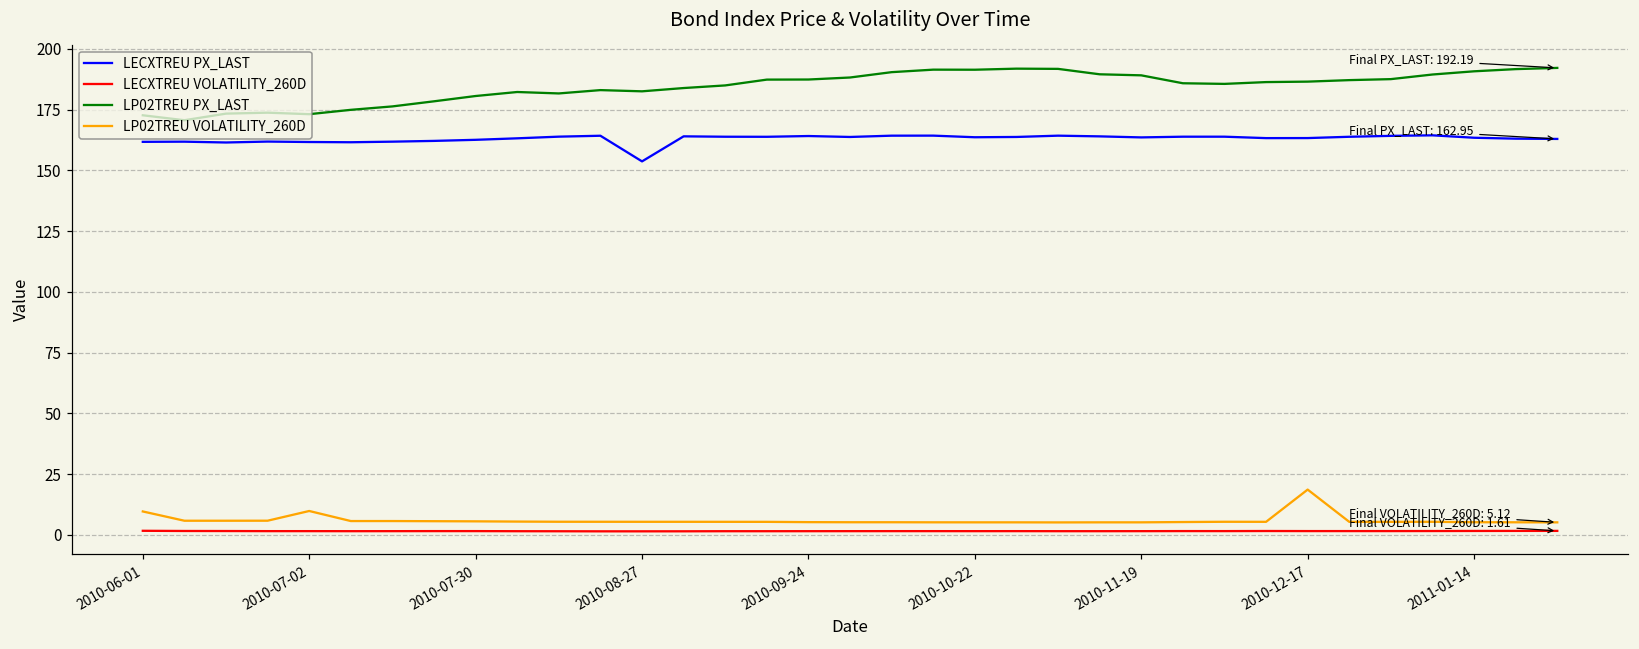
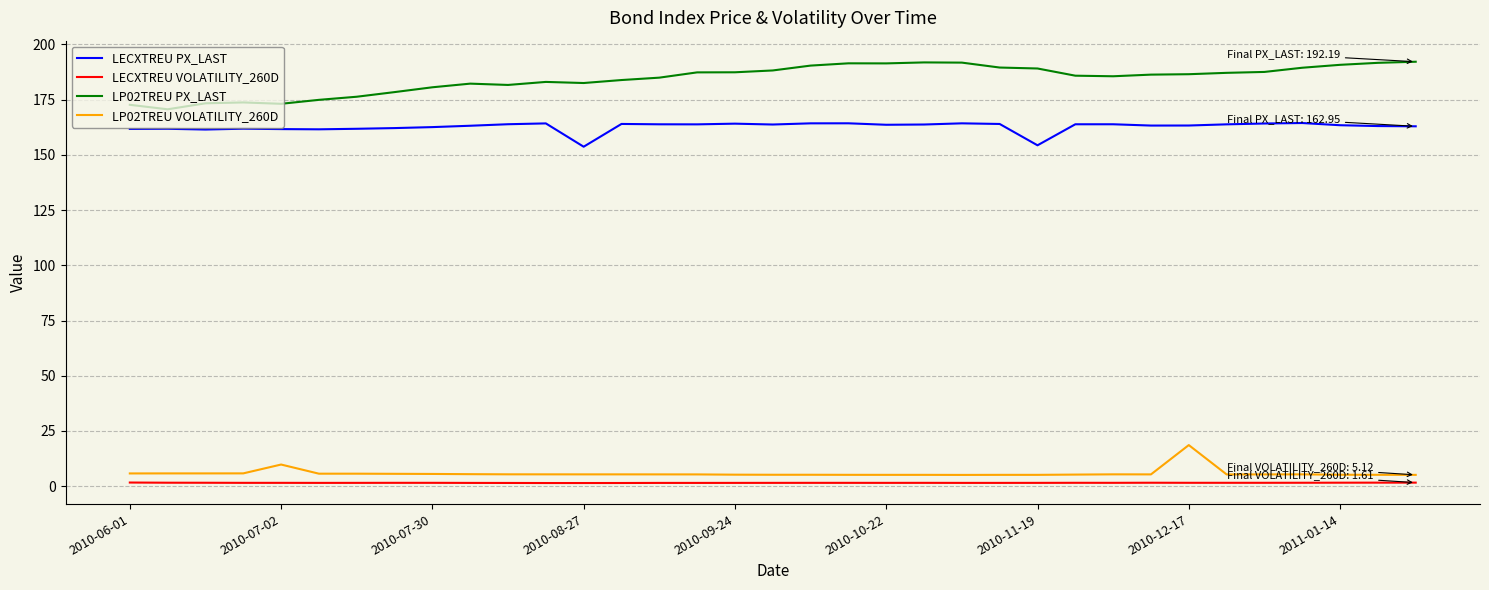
LP02TREU VOLATILITY_260D, 2010-06-01: 10 -> 6
LECXTREU PX_LAST, 2010-11-19: 164 -> 154
